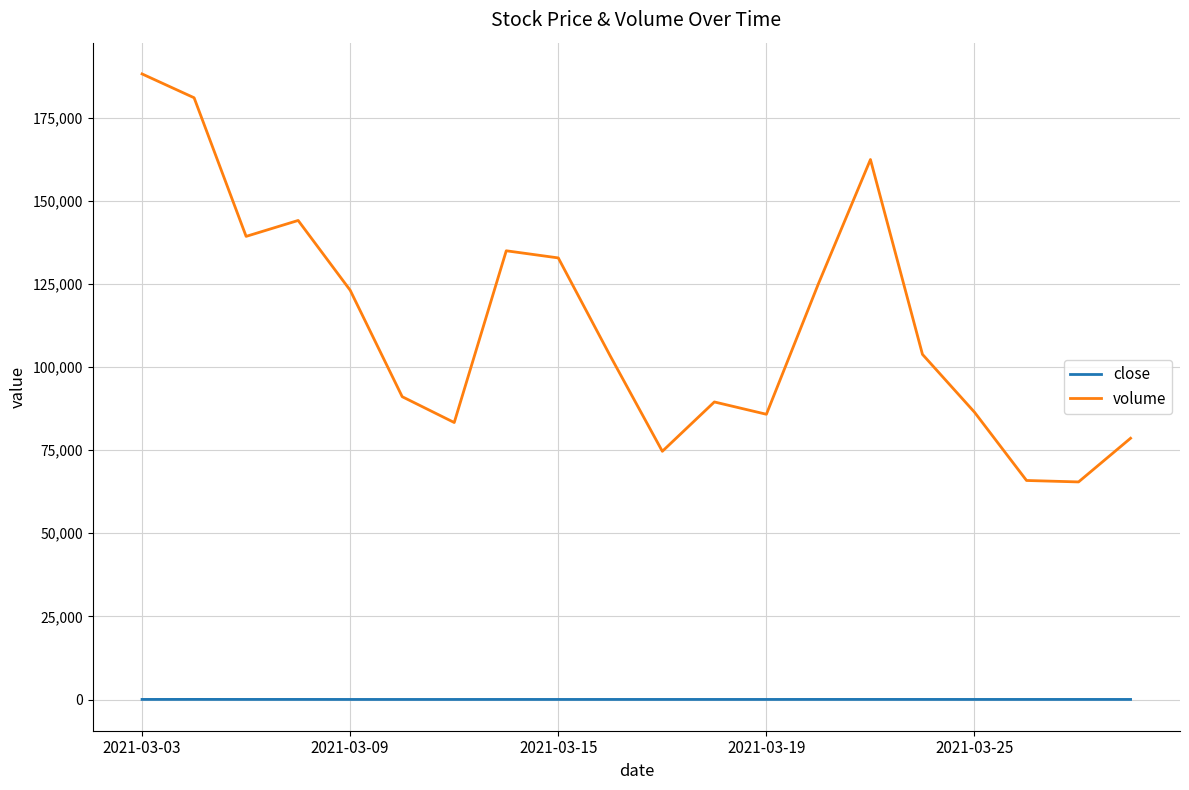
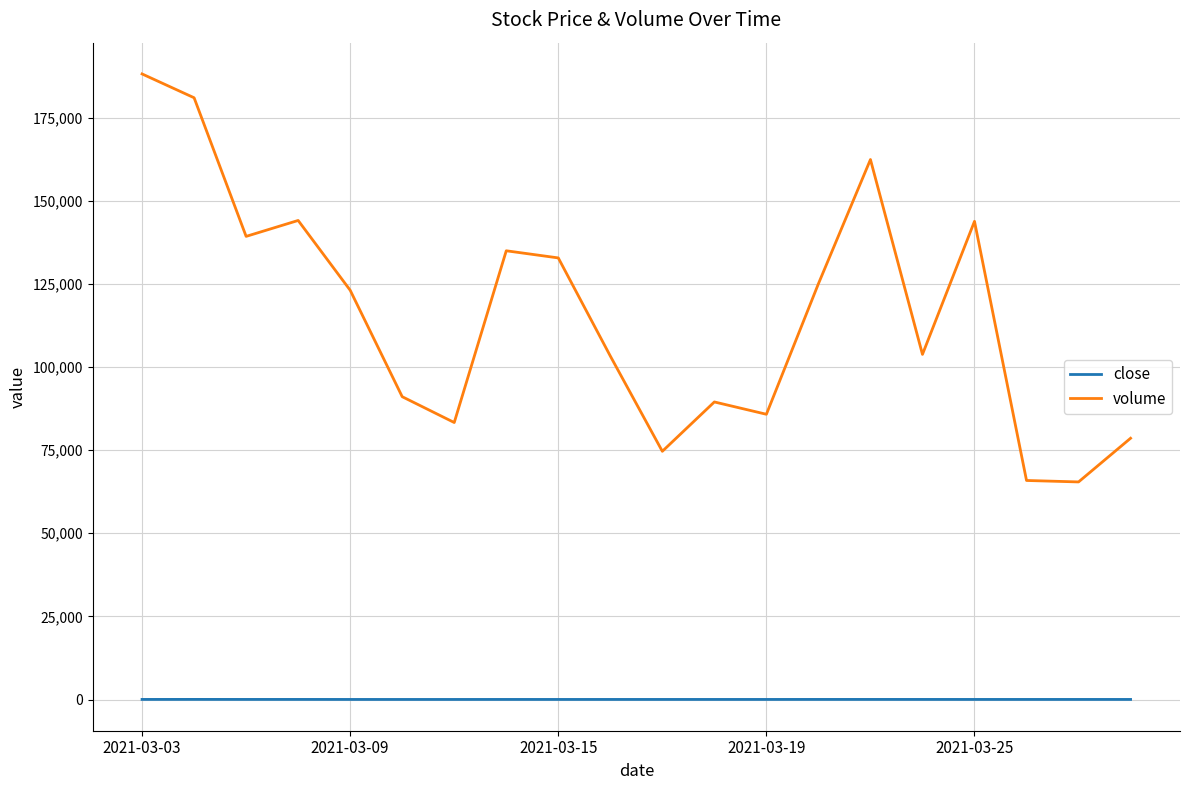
volume, 2021-03-25: 86,000 -> 144,000
